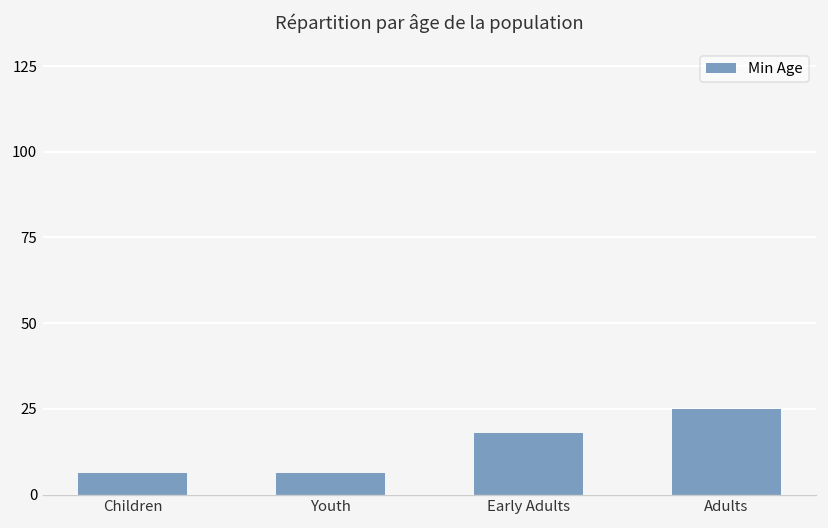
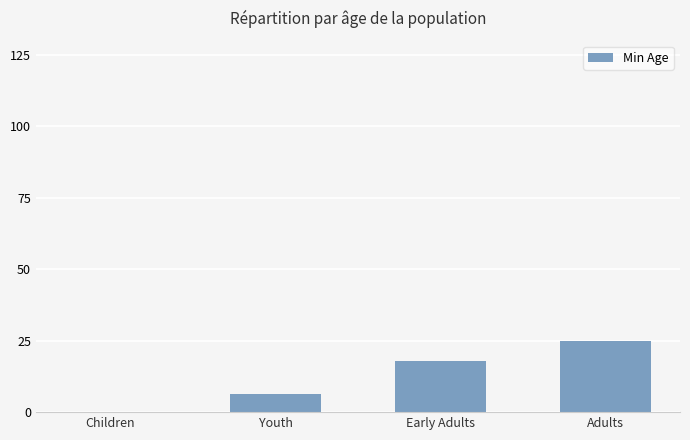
Children: 6 -> 0
